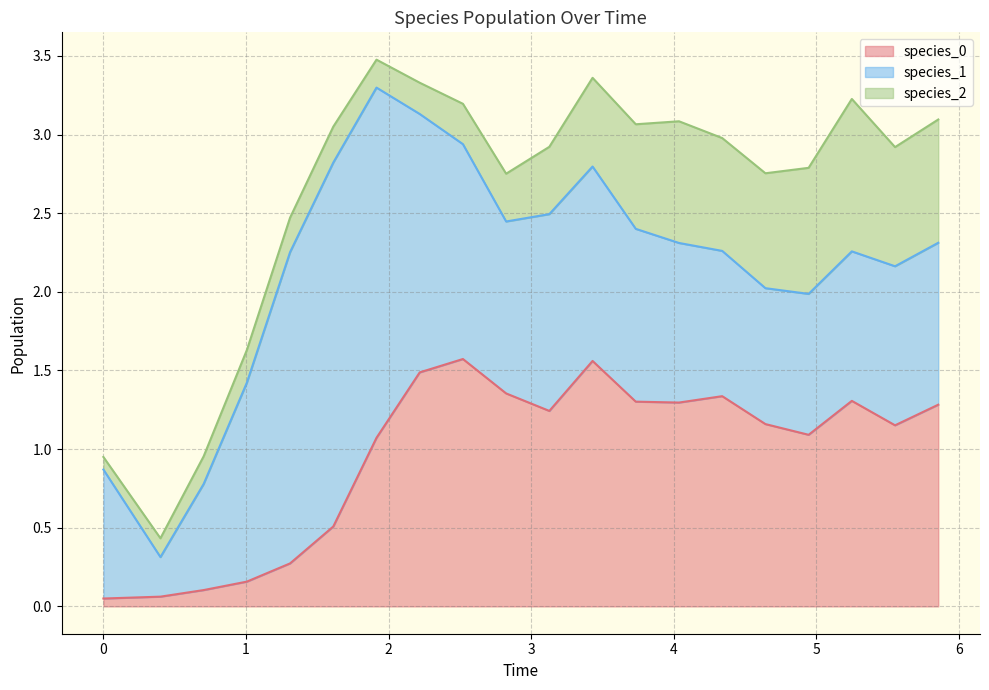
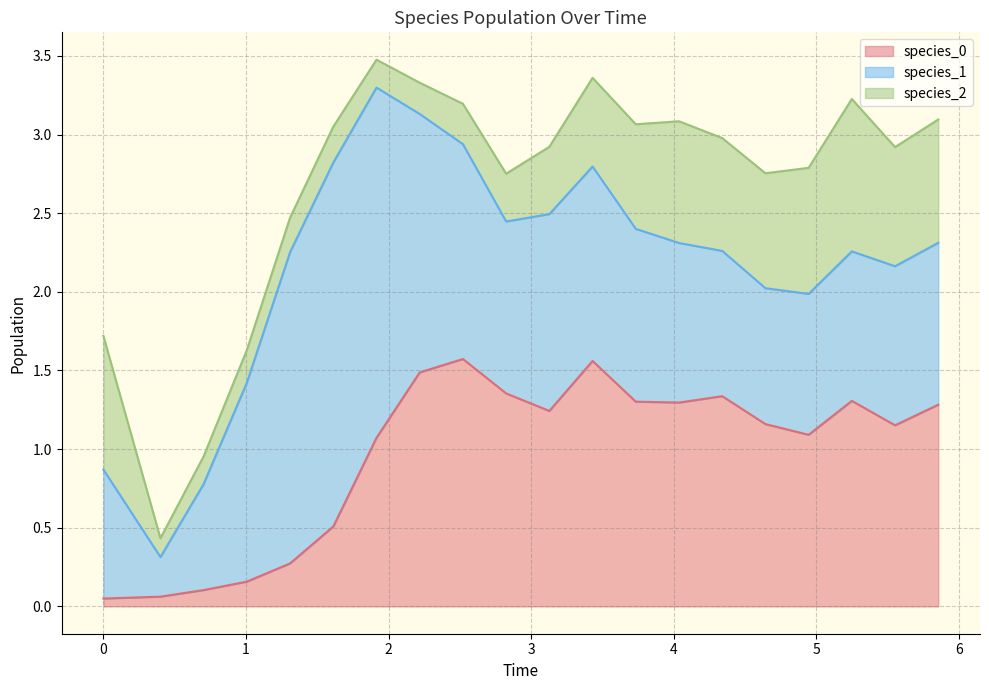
species_2, 0: 0.08 -> 0.85
